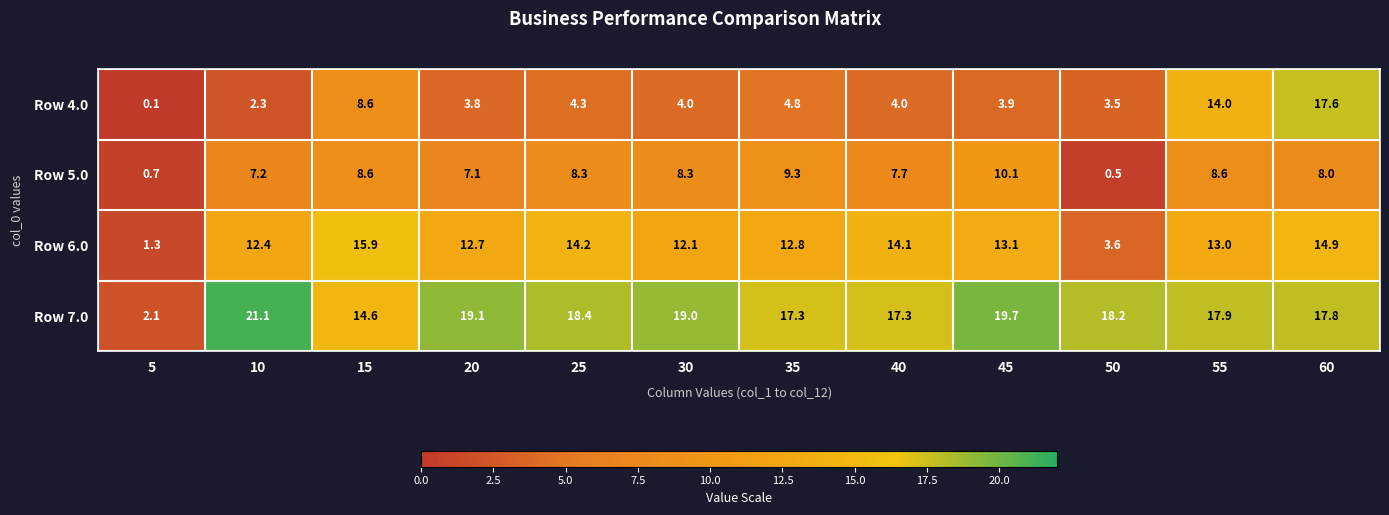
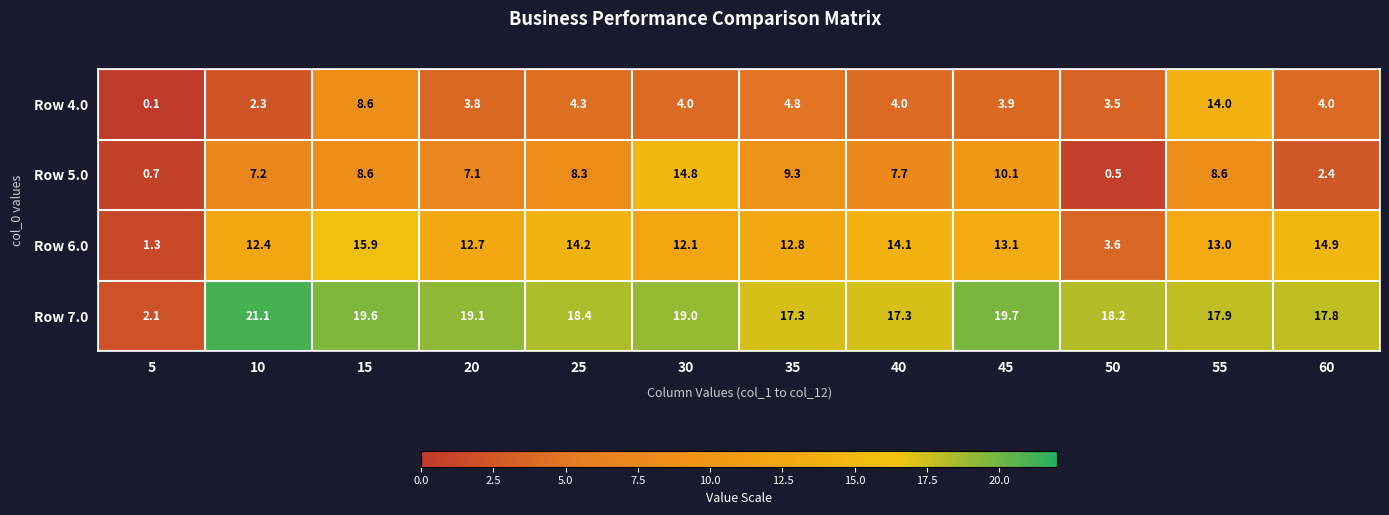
Row 4.0, 60: 17.6 -> 4.0
Row 5.0, 30: 8.3 -> 14.8
Row 5.0, 60: 8.0 -> 2.4
Row 7.0, 15: 14.6 -> 19.6
